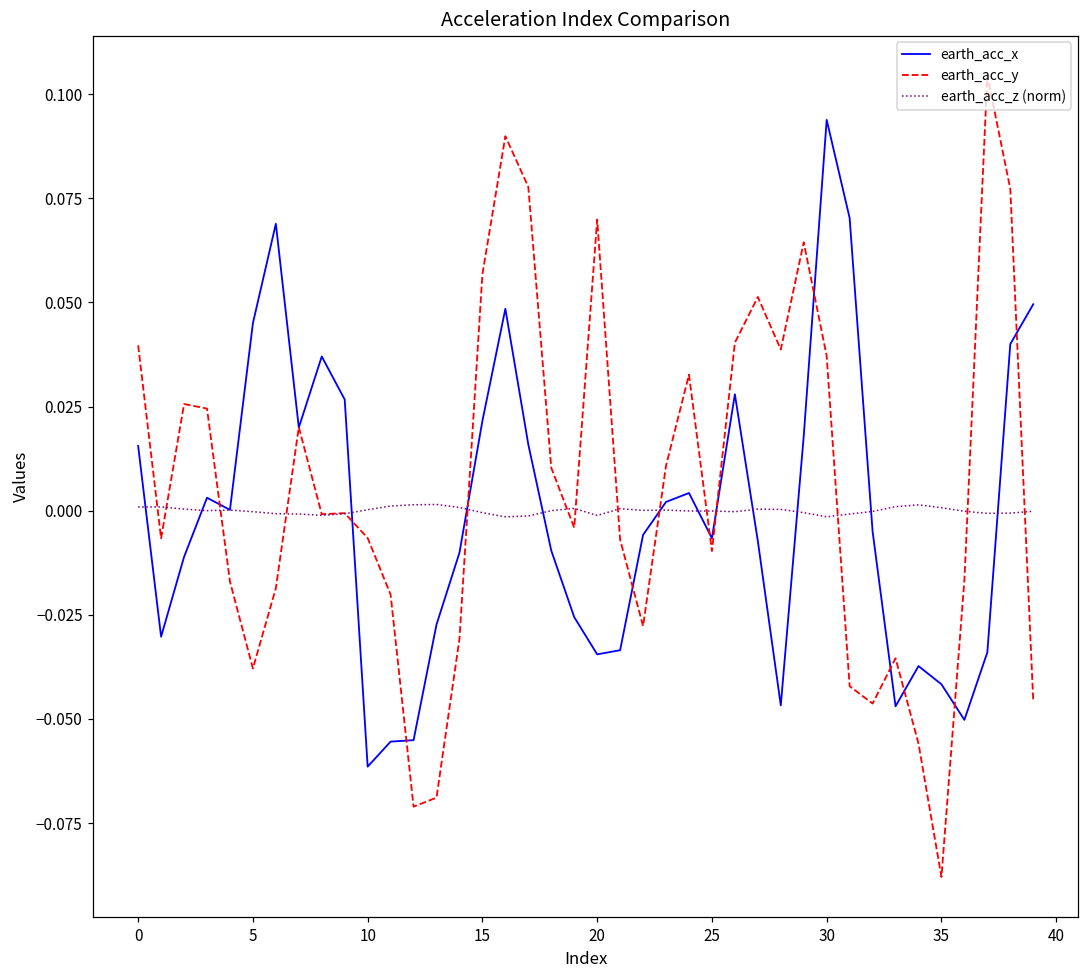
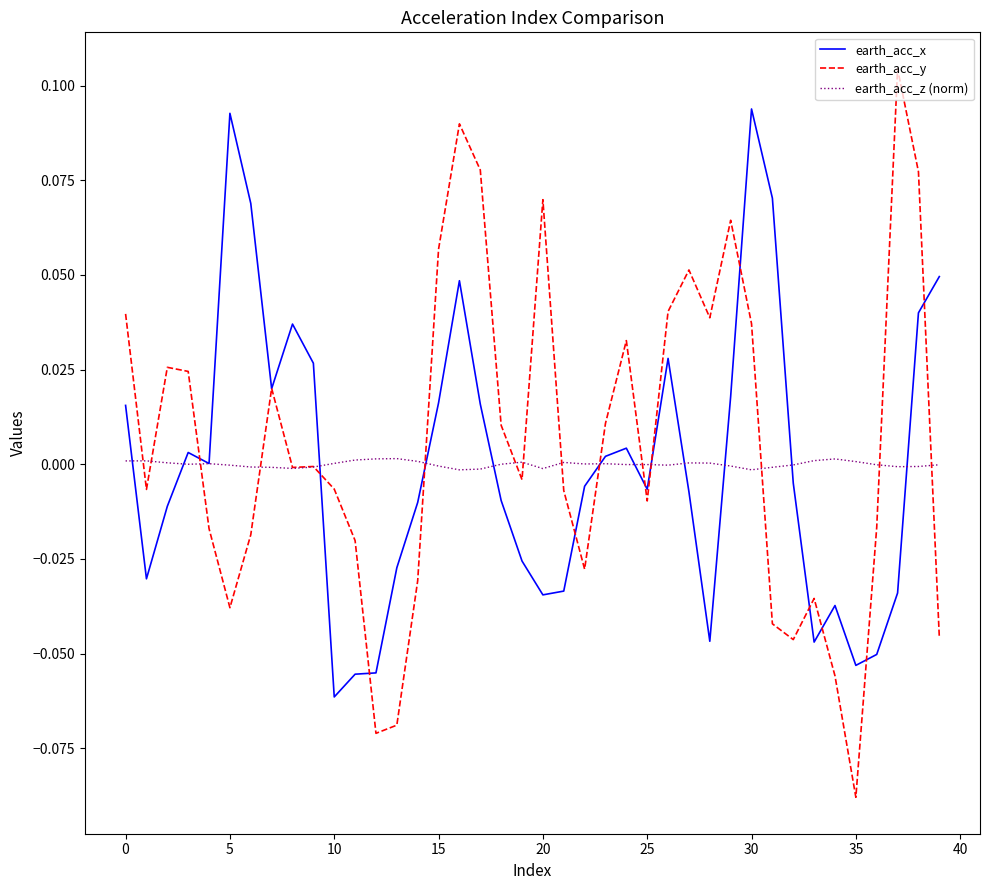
earth_acc_x, 5: 0.045 -> 0.093
earth_acc_x, 15: 0.022 -> 0.016
earth_acc_x, 35: -0.042 -> -0.053
